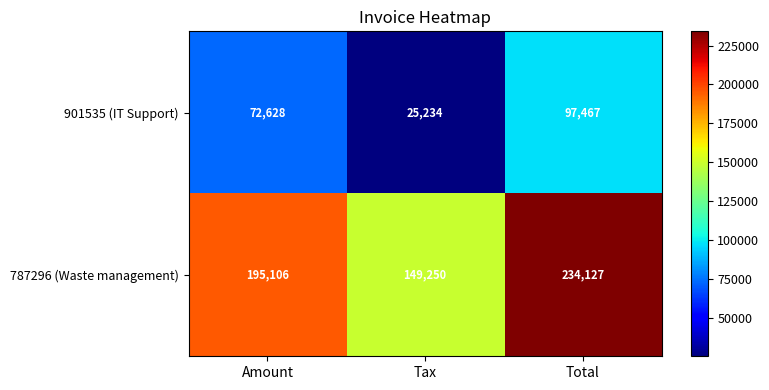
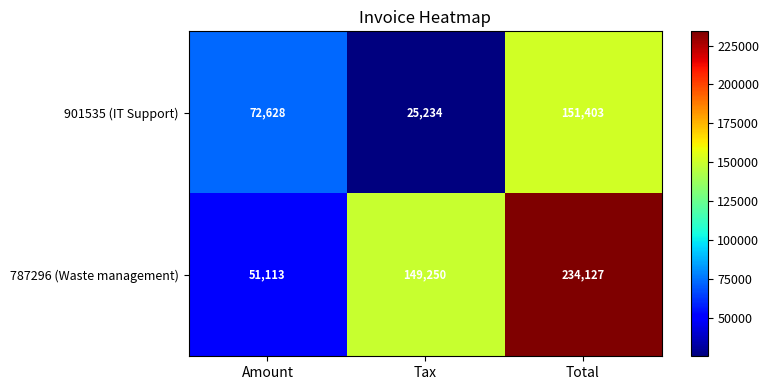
901535 (IT Support), Total: 97,467 -> 151,403
787296 (Waste management), Amount: 195,106 -> 51,113
